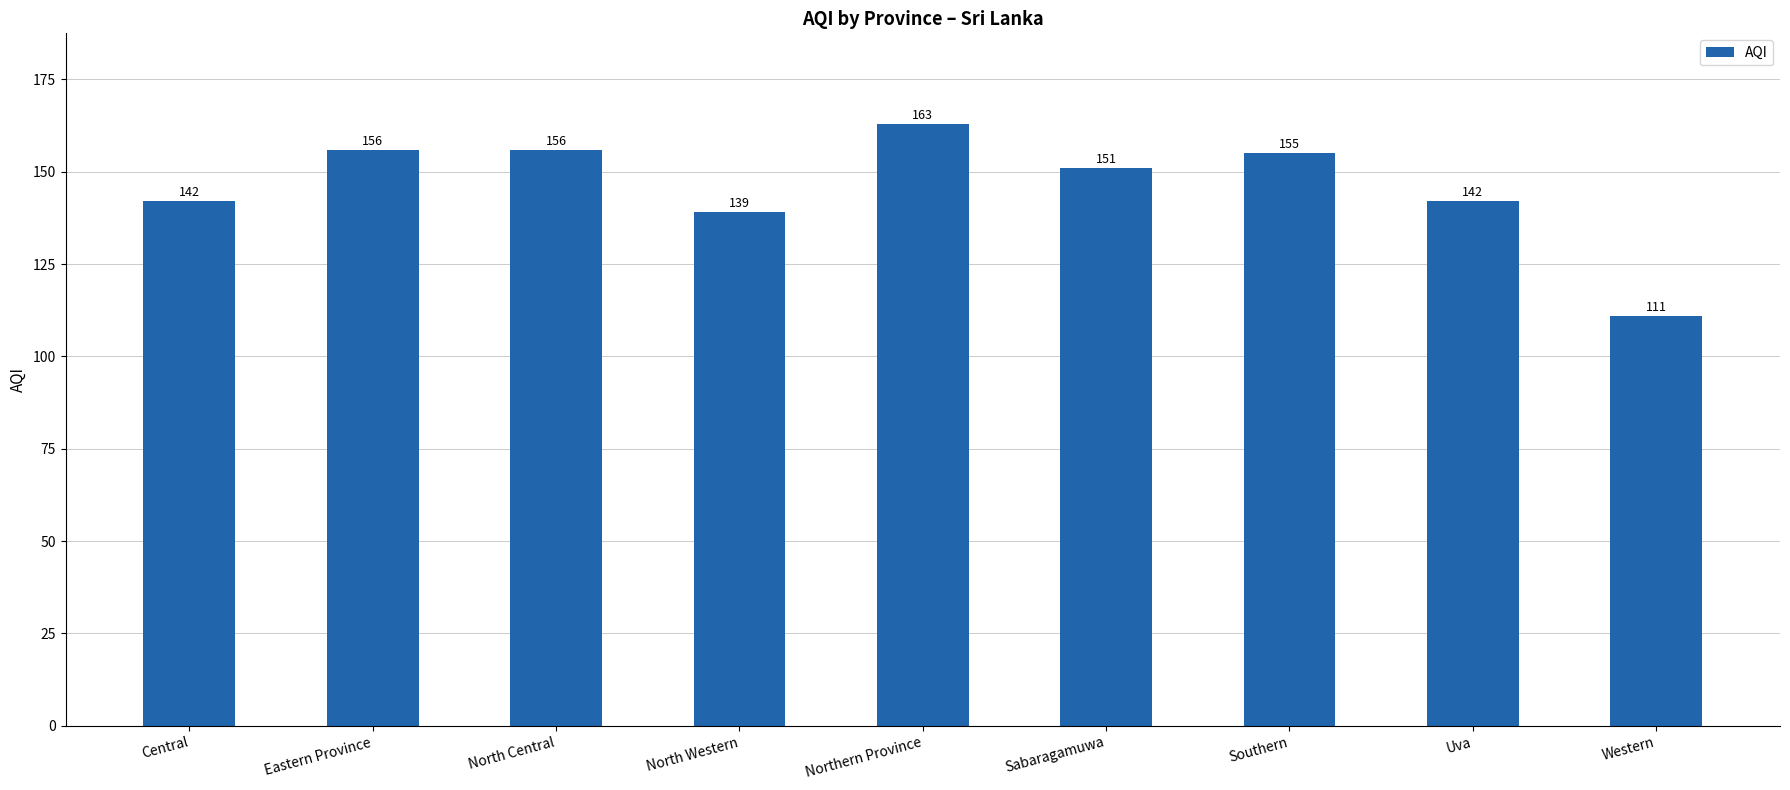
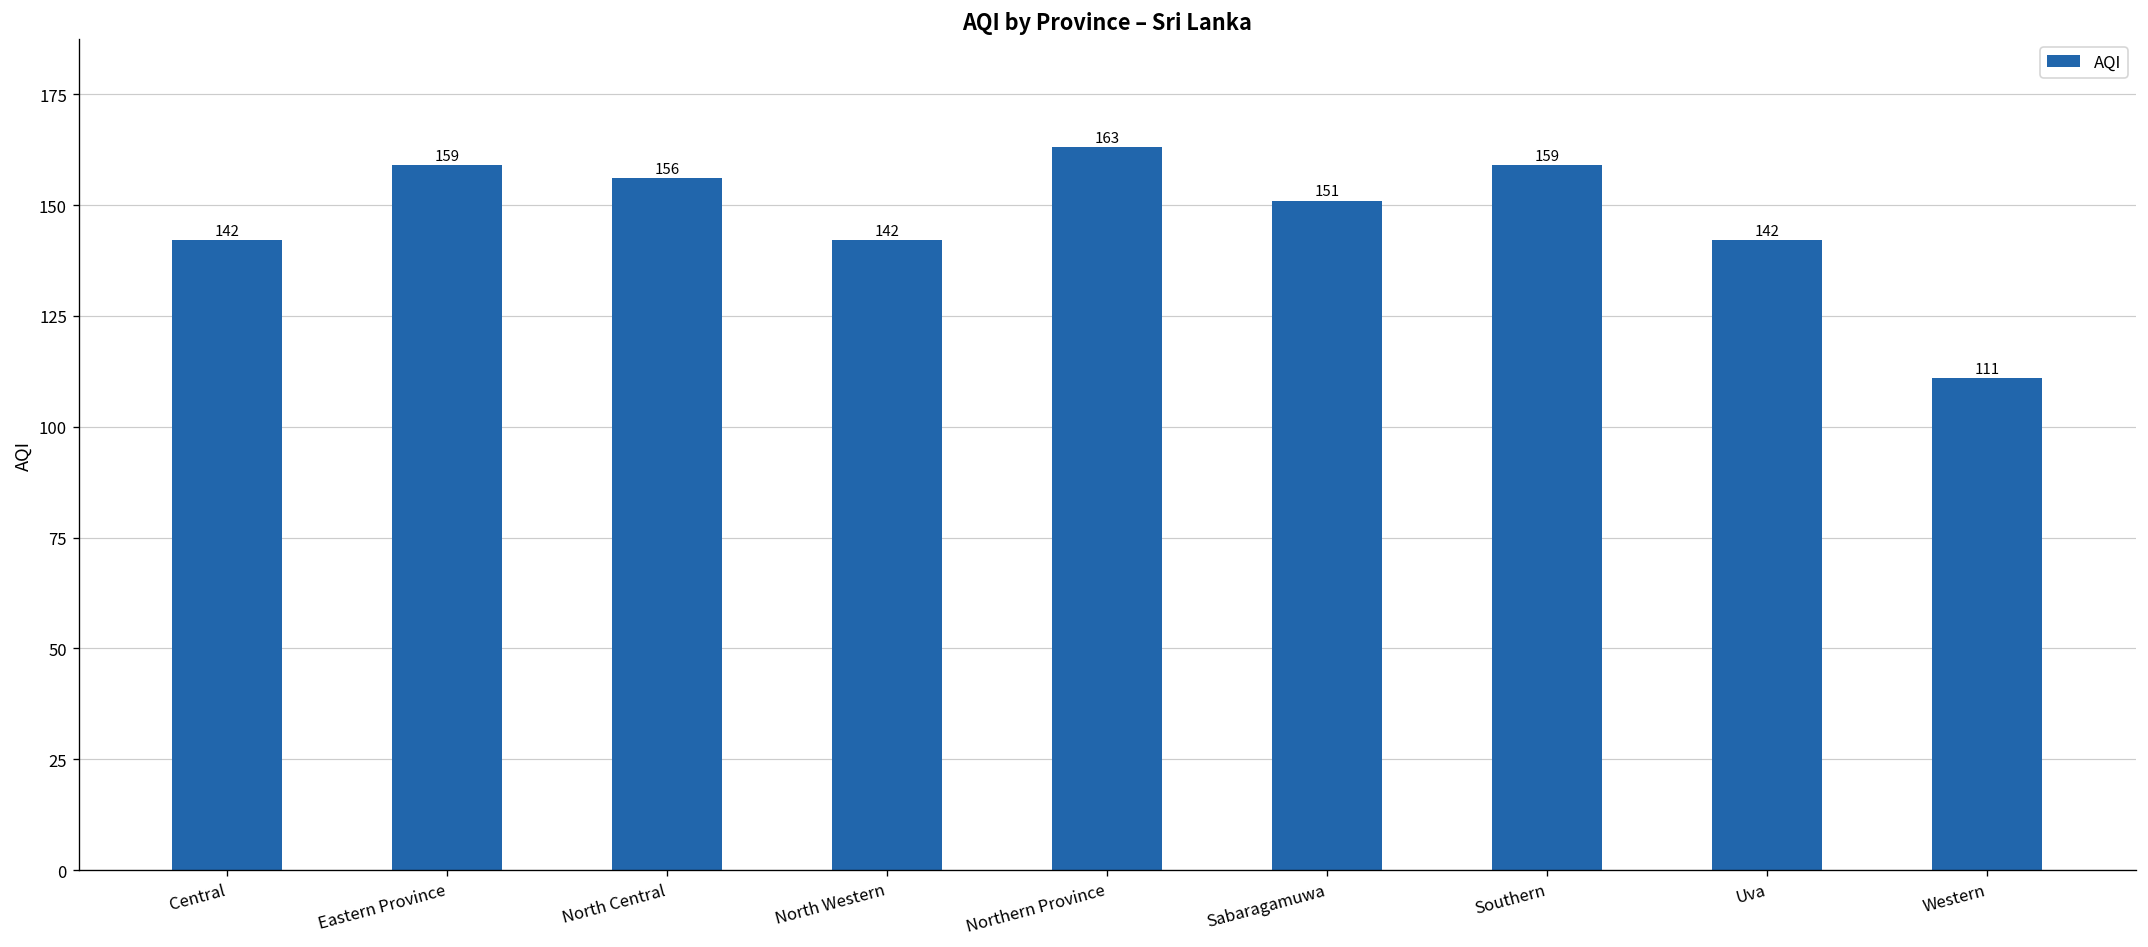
Eastern Province: 156 -> 159
North Western: 139 -> 142
Southern: 155 -> 159
